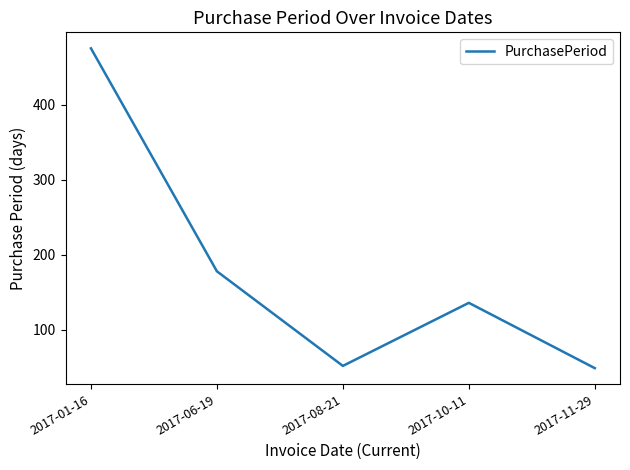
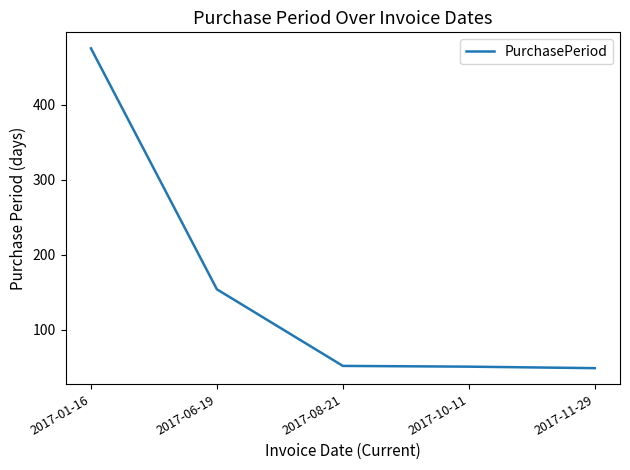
2017-06-19: 180 -> 150
2017-10-11: 140 -> 50
